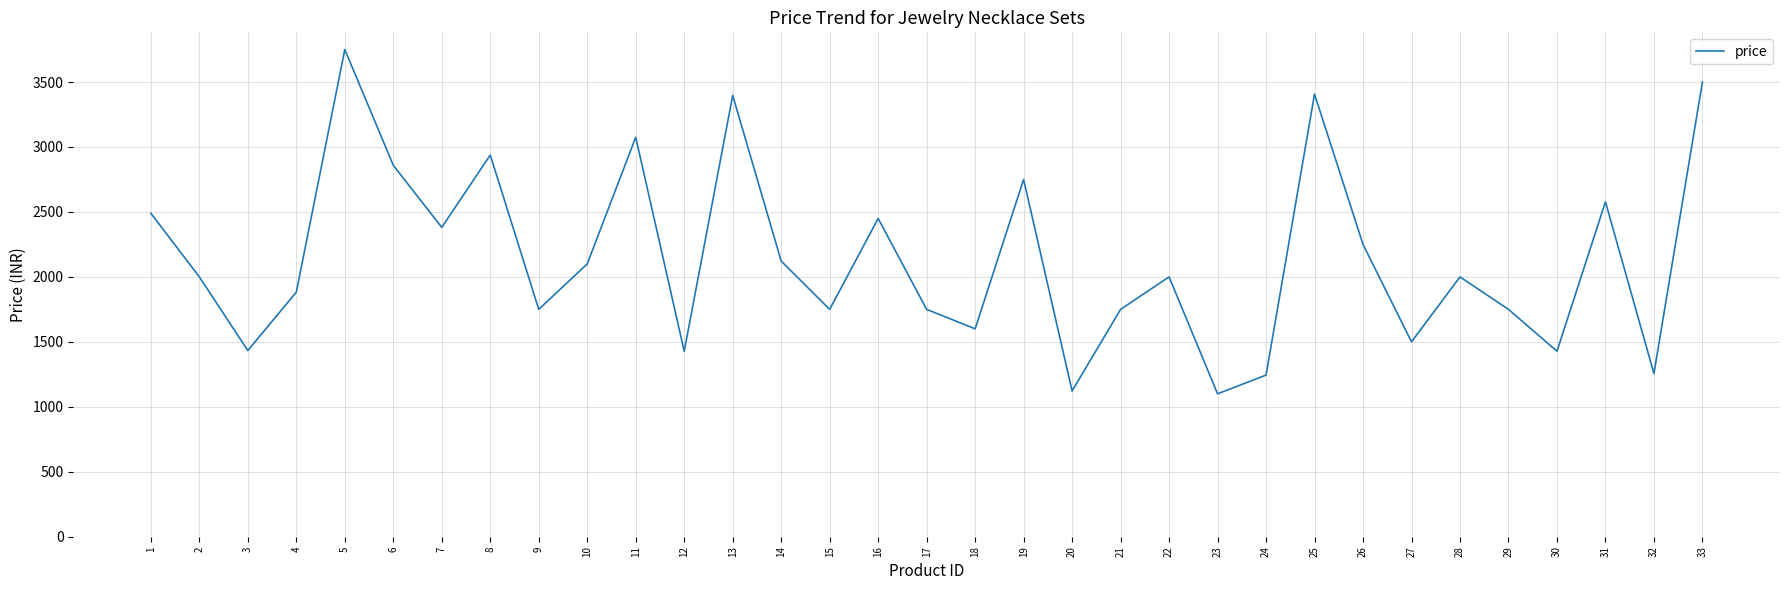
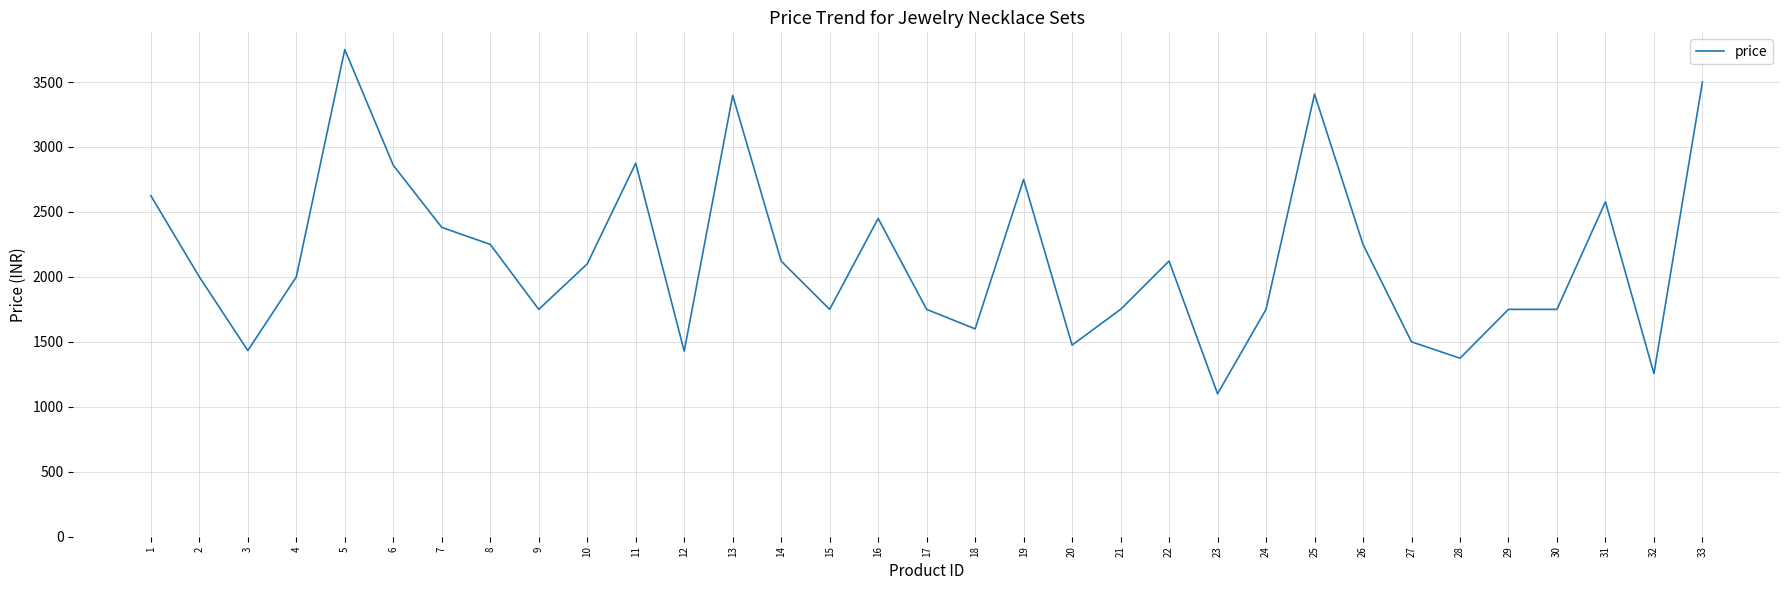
1: 2490 -> 2630
4: 1880 -> 2000
8: 2940 -> 2250
11: 3080 -> 2880
20: 1120 -> 1480
22: 2000 -> 2120
24: 1240 -> 1750
28: 2000 -> 1370
30: 1430 -> 1750
